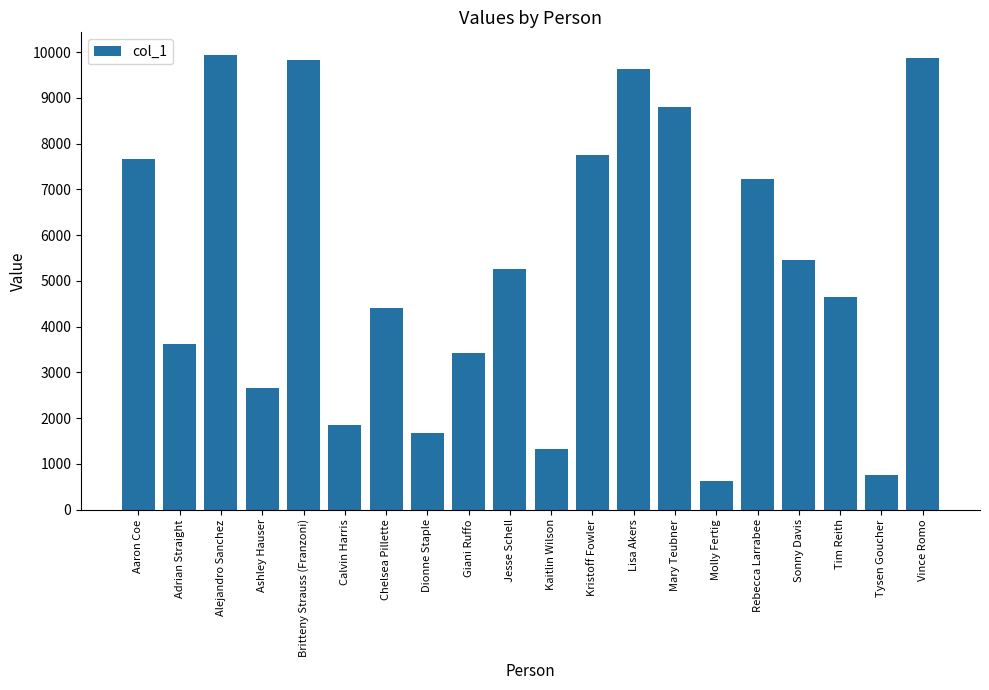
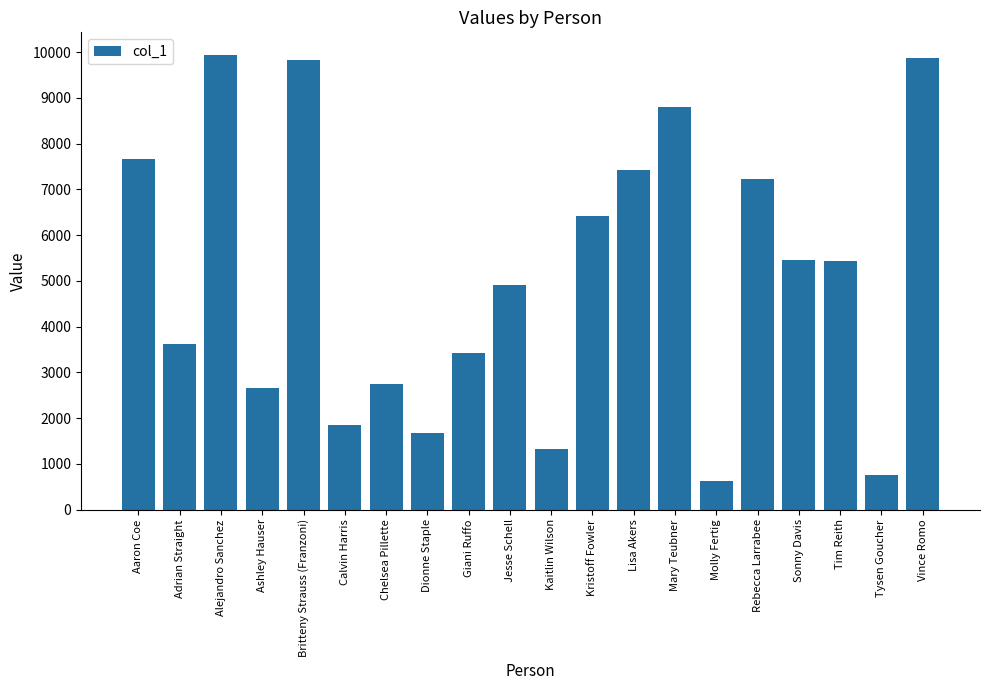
Chelsea Pillette: 4400 -> 2700
Jesse Schell: 5300 -> 4900
Kristoff Fowler: 7700 -> 6400
Lisa Akers: 9600 -> 7400
Tim Reith: 4600 -> 5400
